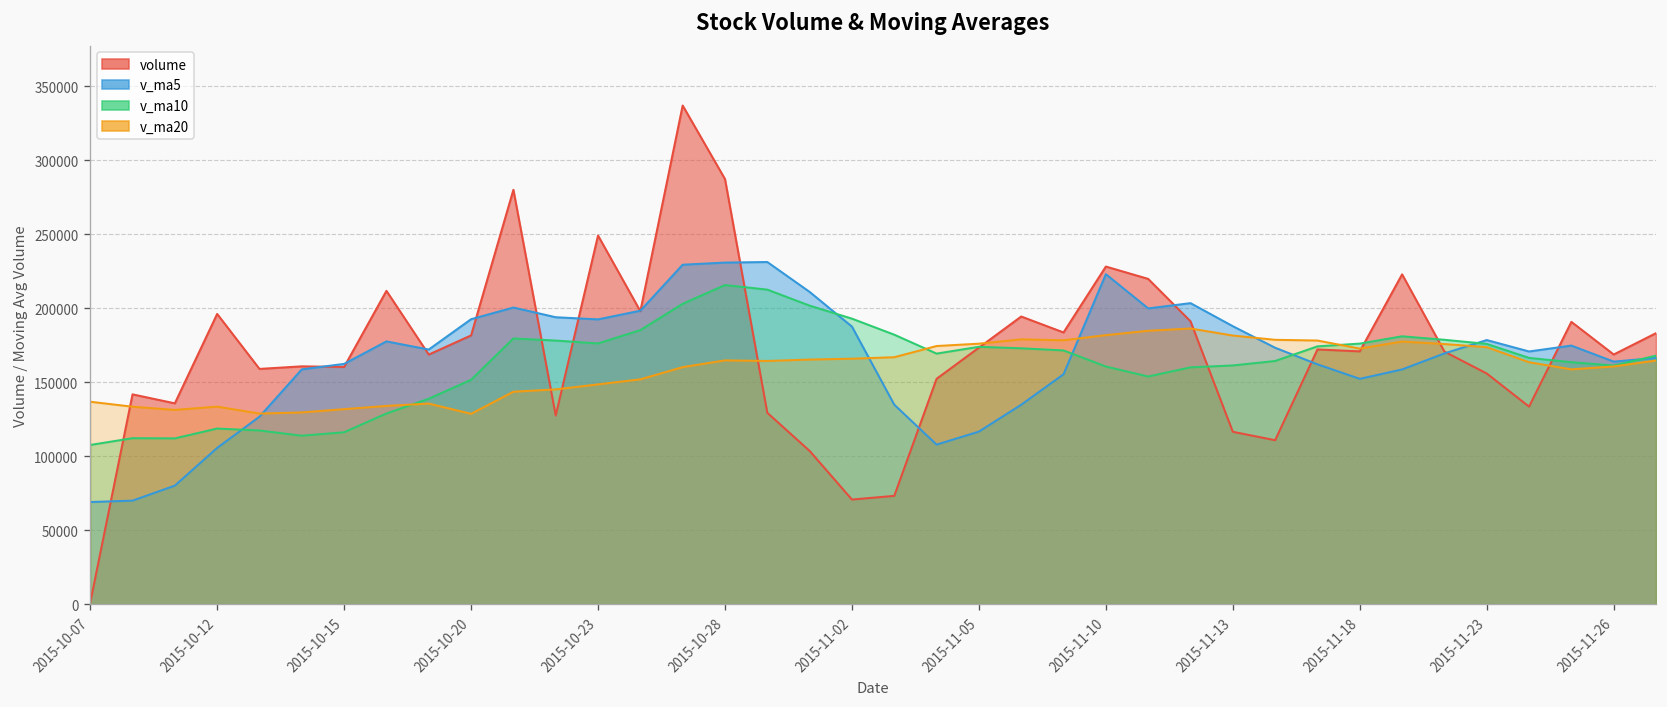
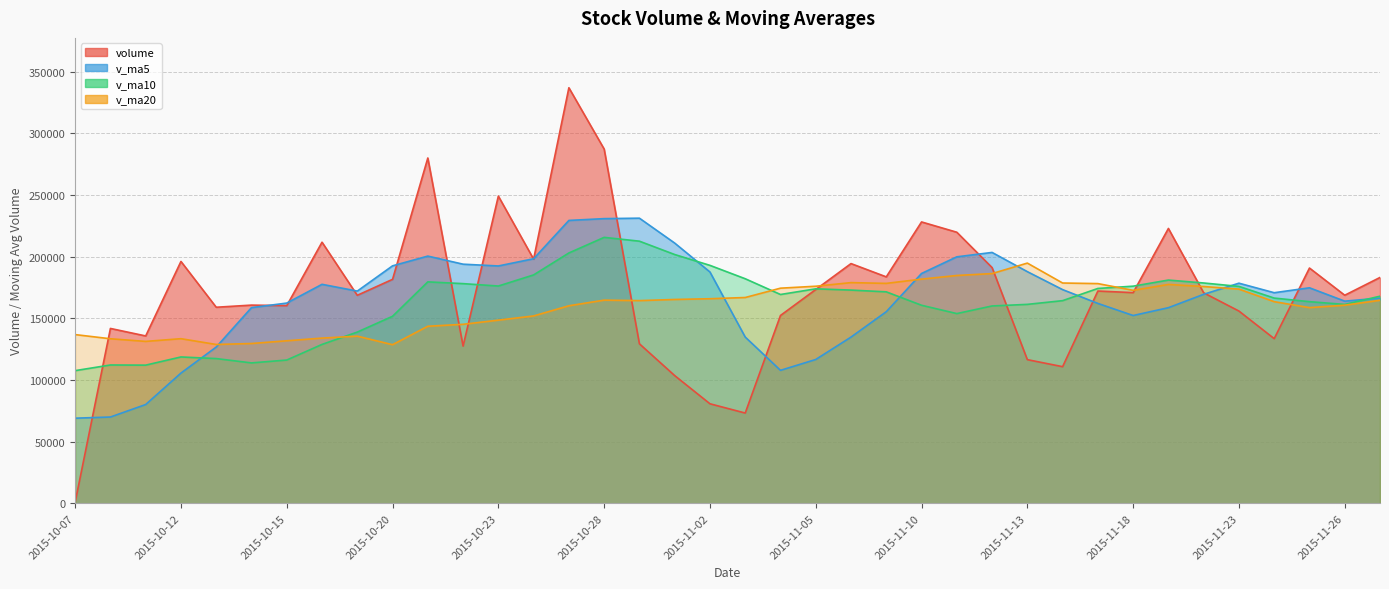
volume, 2015-11-02: 71000 -> 81000
v_ma5, 2015-11-10: 223000 -> 186000
v_ma20, 2015-11-13: 182000 -> 195000
